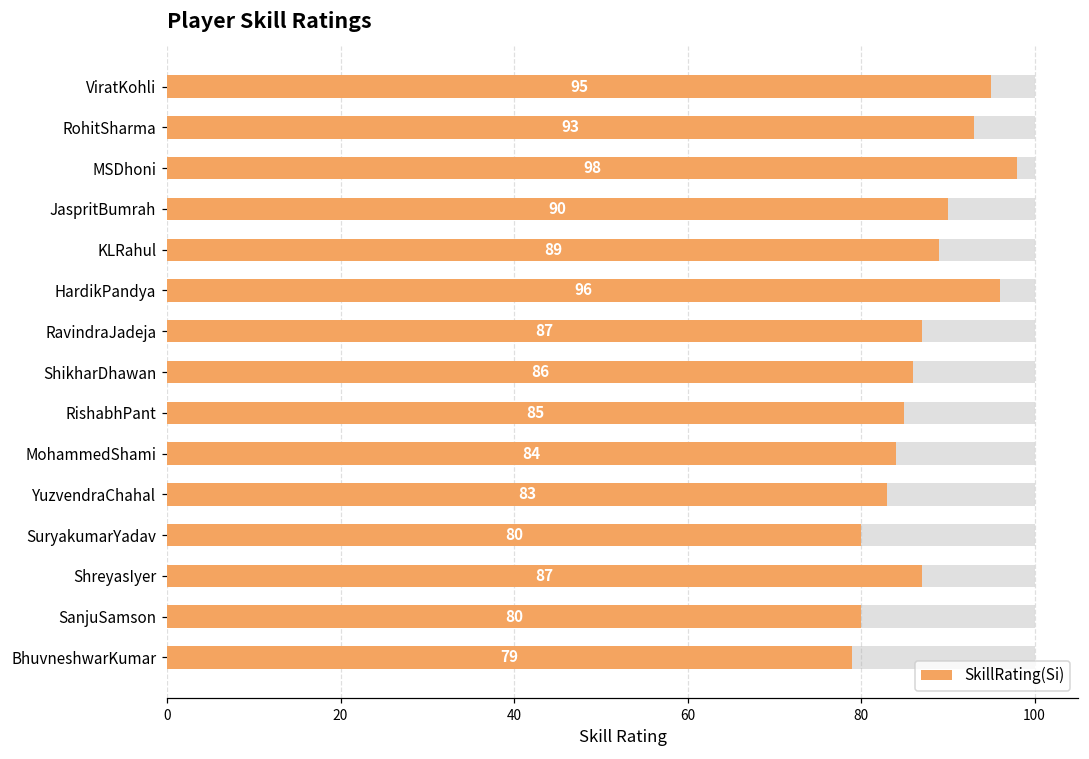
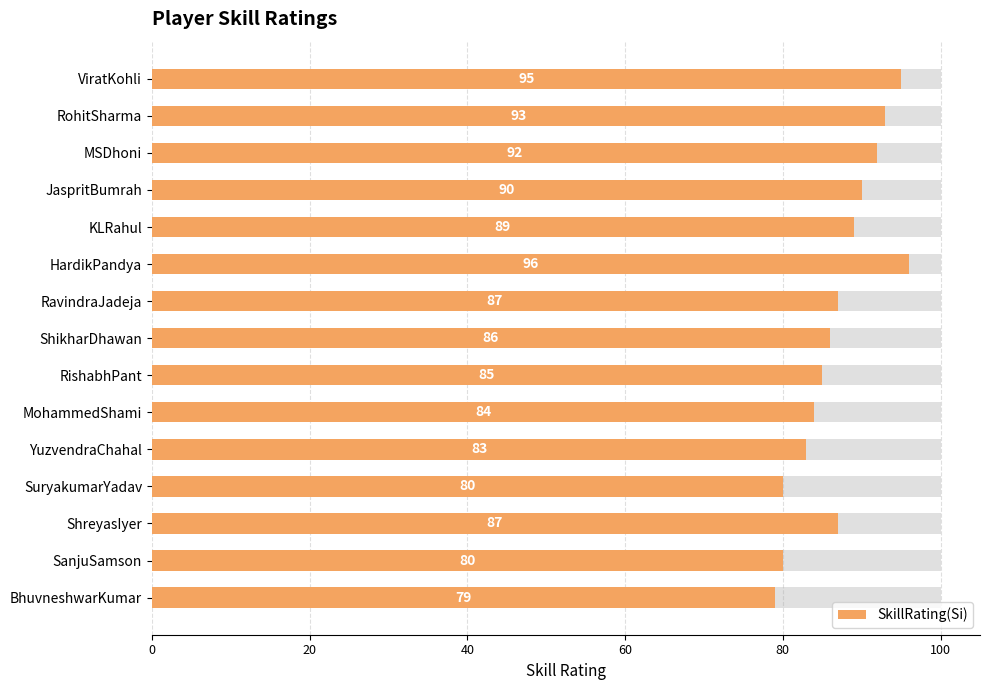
SkillRating(Si), MSDhoni: 98 -> 92
